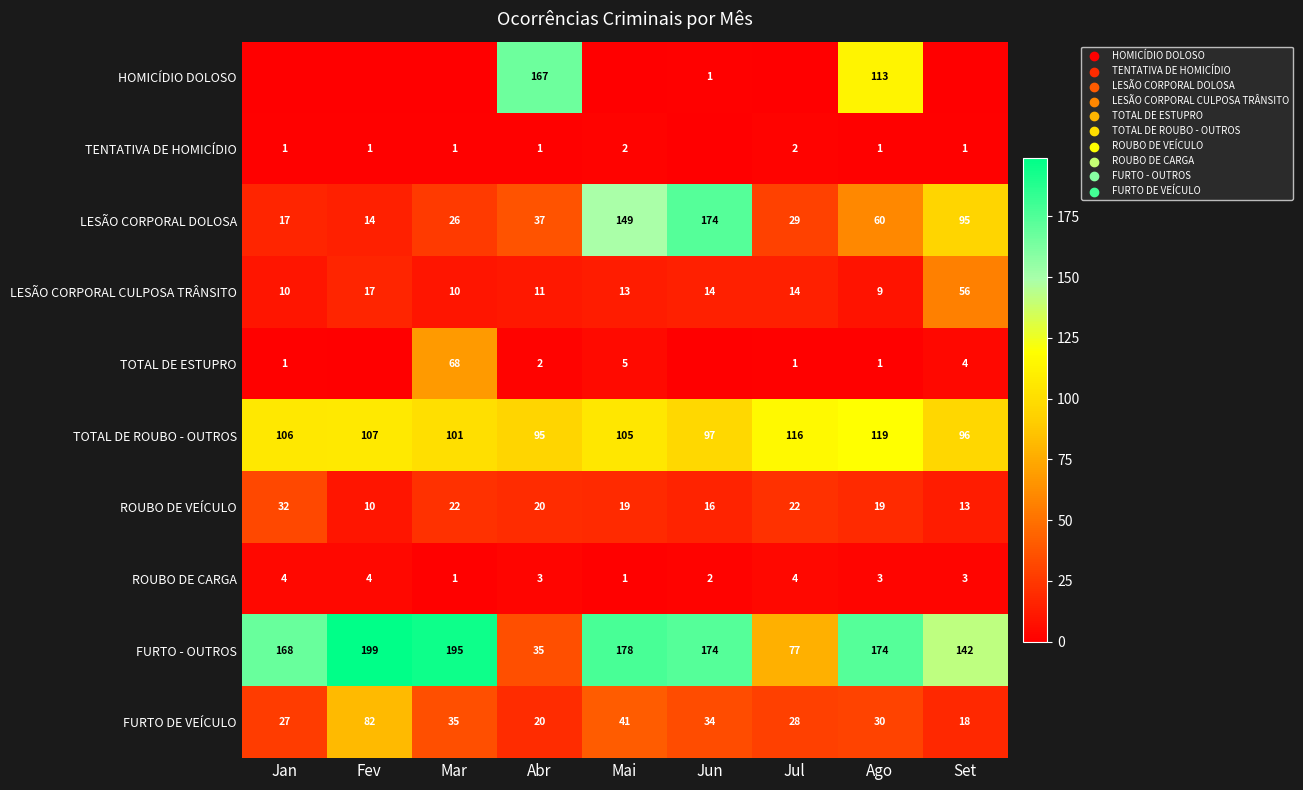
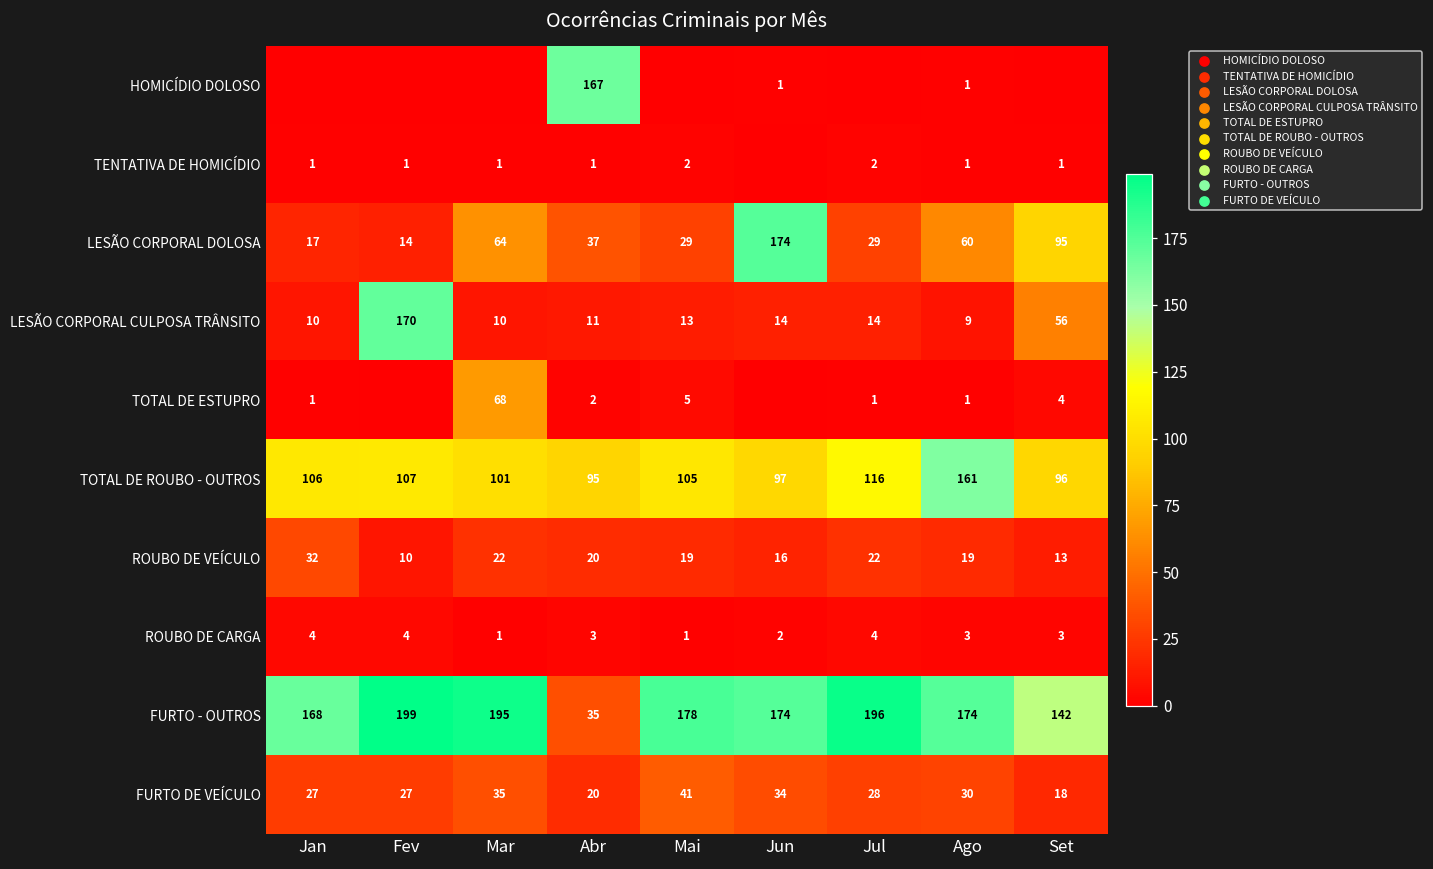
HOMICÍDIO DOLOSO, Ago: 113 -> 1
LESÃO CORPORAL DOLOSA, Mar: 26 -> 64
LESÃO CORPORAL DOLOSA, Mai: 149 -> 29
LESÃO CORPORAL CULPOSA TRÂNSITO, Fev: 17 -> 170
TOTAL DE ROUBO - OUTROS, Ago: 119 -> 161
FURTO - OUTROS, Jul: 77 -> 196
FURTO DE VEÍCULO, Fev: 82 -> 27
